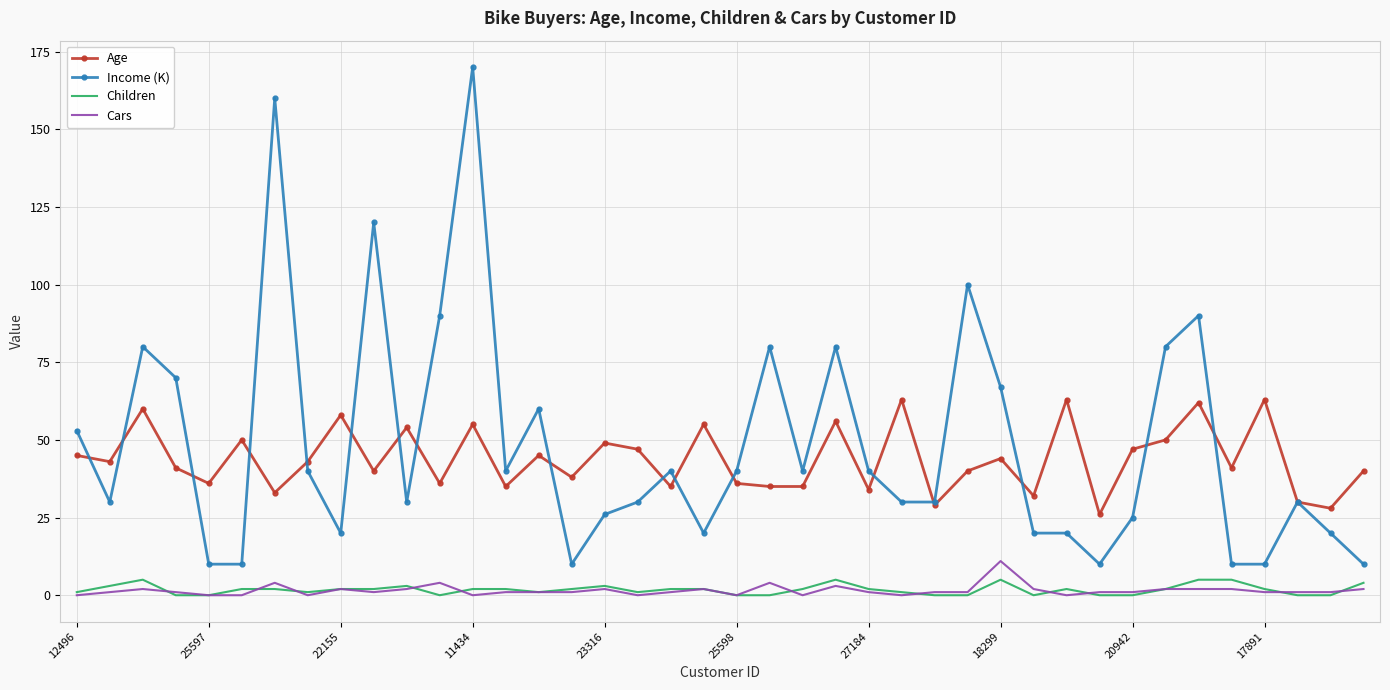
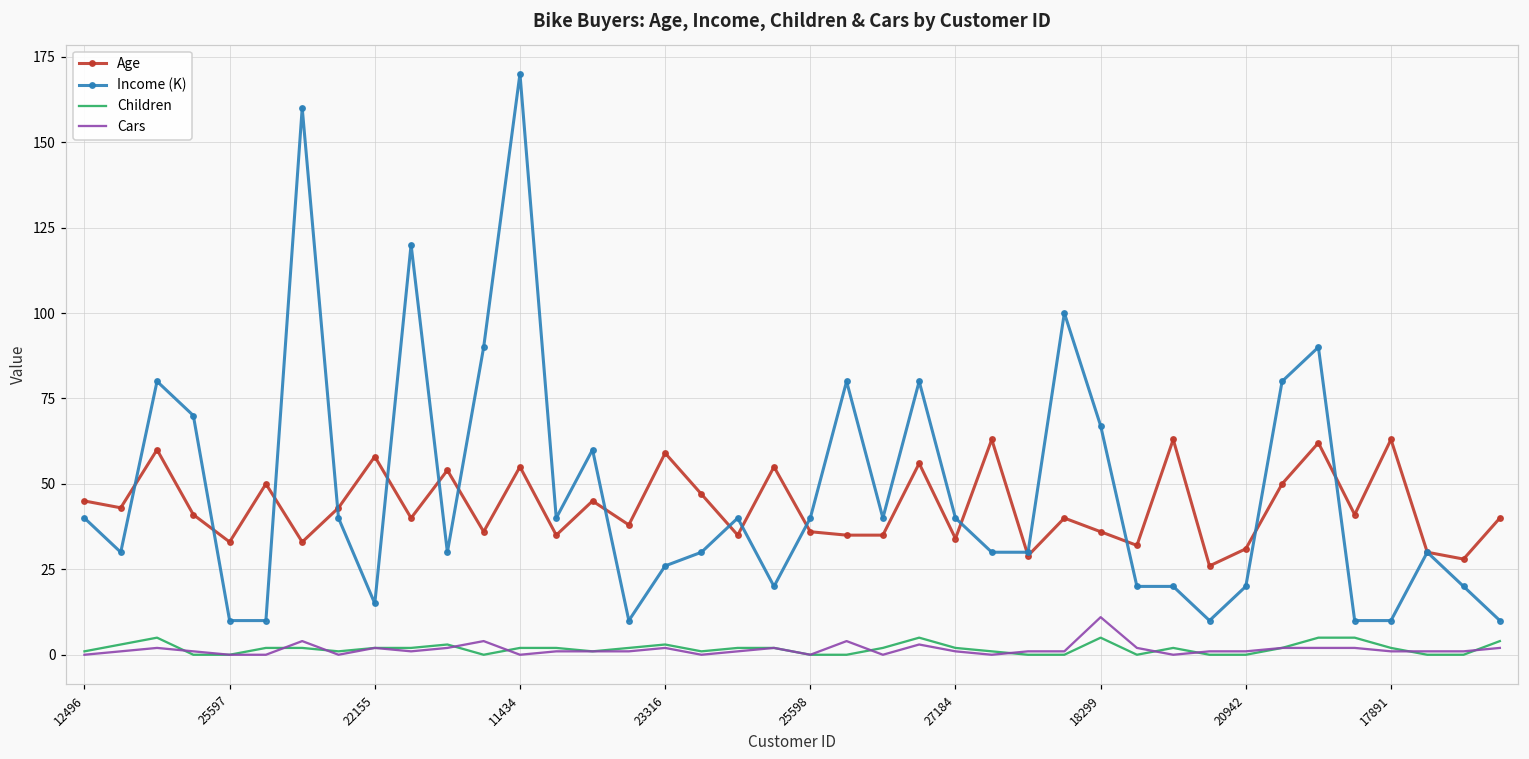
Income (K), 12496: 53 -> 40
Age, 25597: 36 -> 33
Income (K), 22155: 20 -> 15
Age, 23316: 49 -> 59
Age, 18299: 44 -> 36
Age, 20942: 47 -> 31
Income (K), 20942: 25 -> 20
